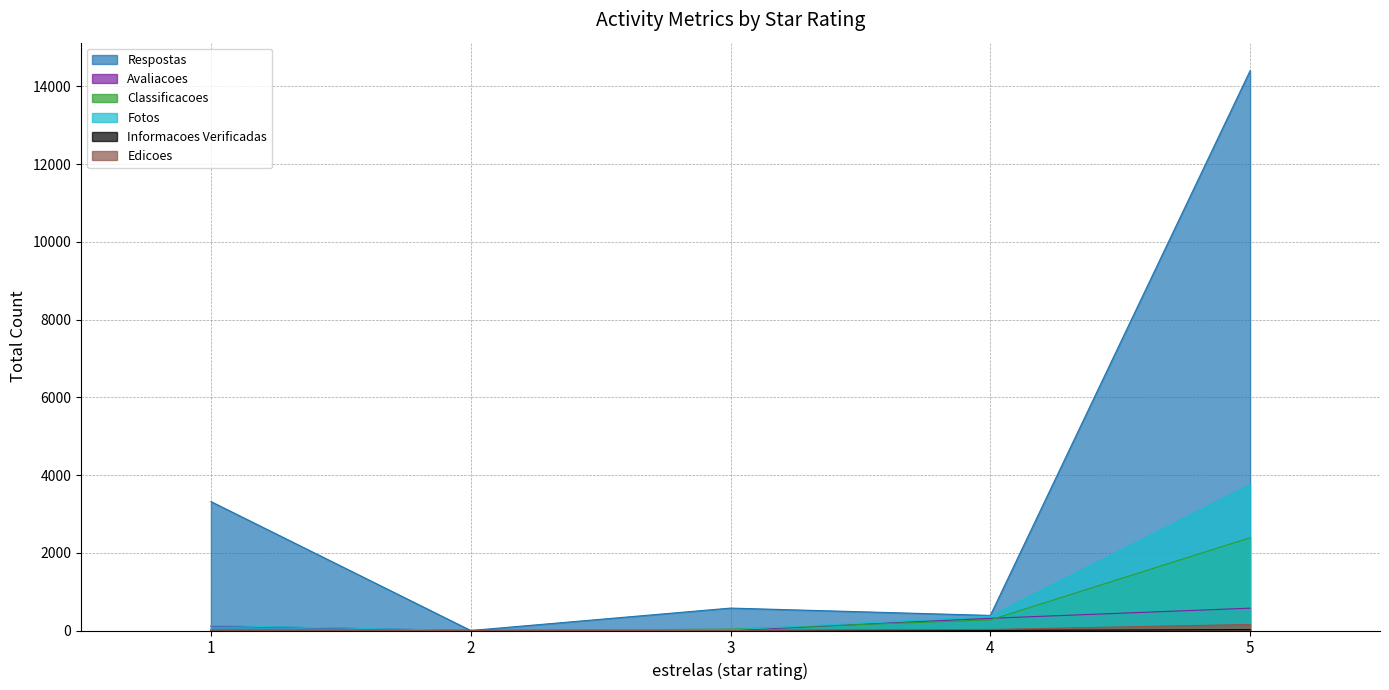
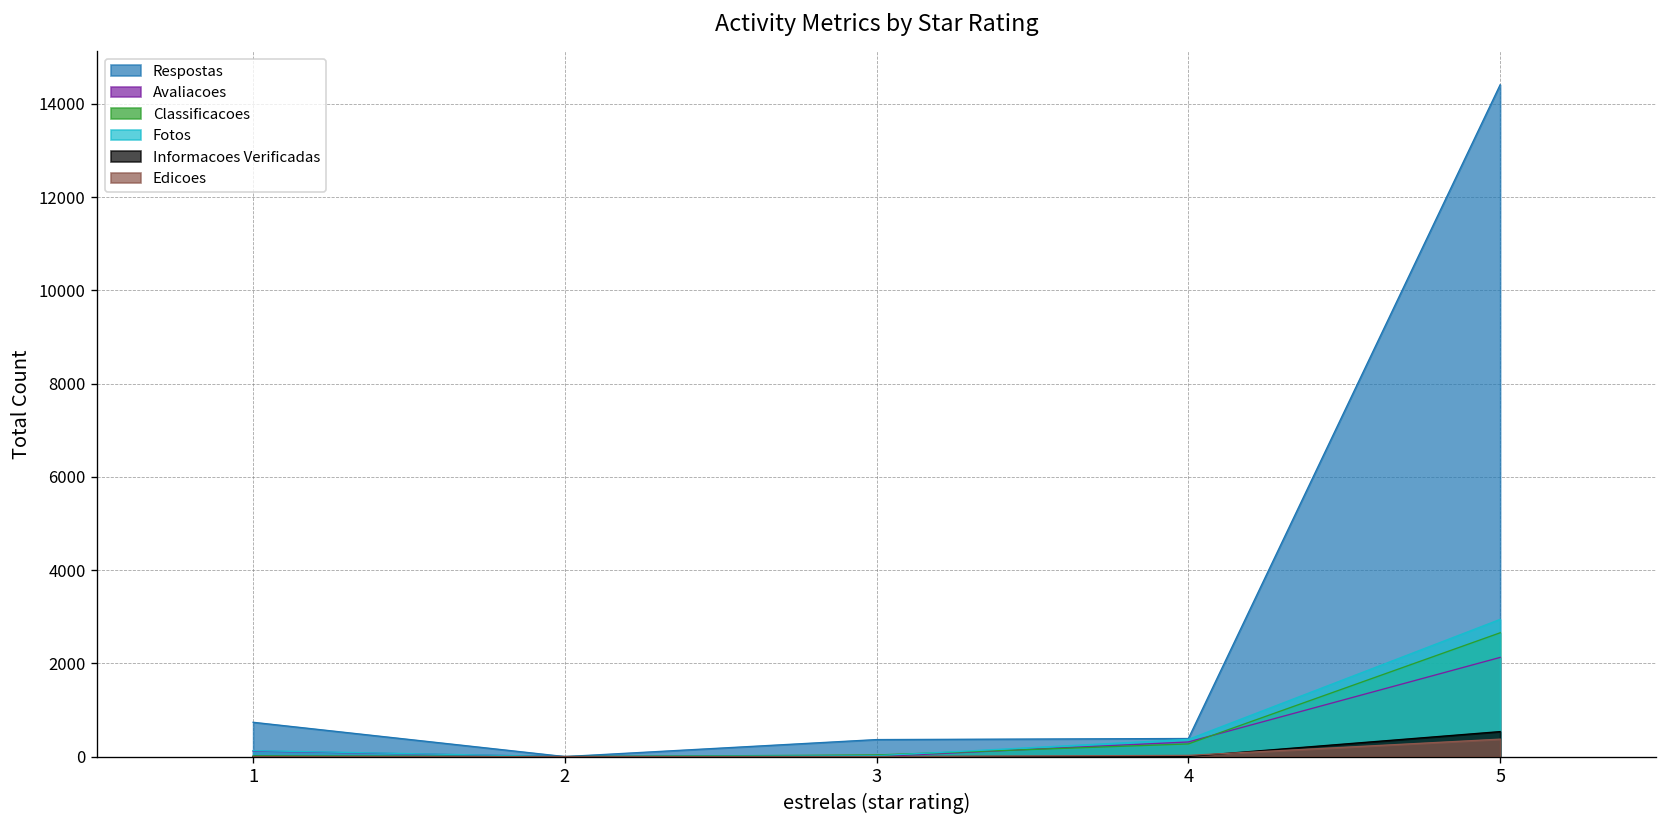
Respostas, 1: 3300 -> 700
Respostas, 3: 600 -> 400
Avaliacoes, 5: 600 -> 2100
Classificacoes, 5: 2400 -> 2700
Fotos, 5: 3800 -> 2900
Informacoes Verificadas, 5: 0 -> 500
Edicoes, 5: 200 -> 400
